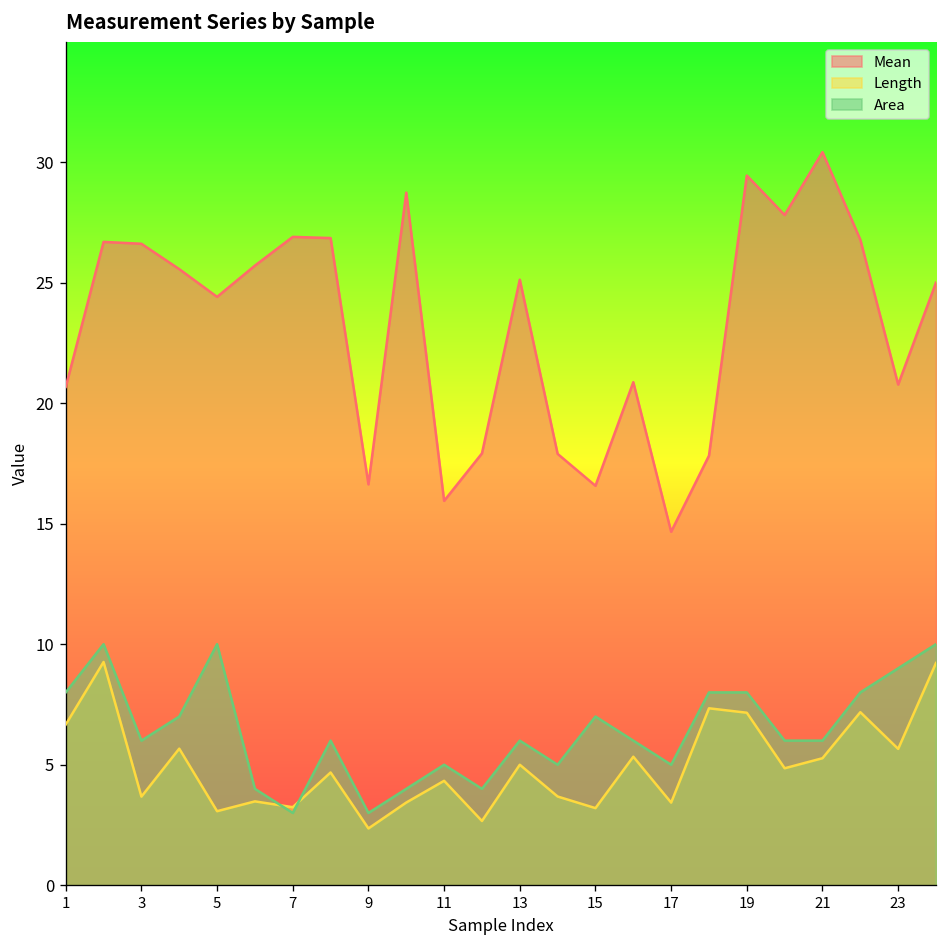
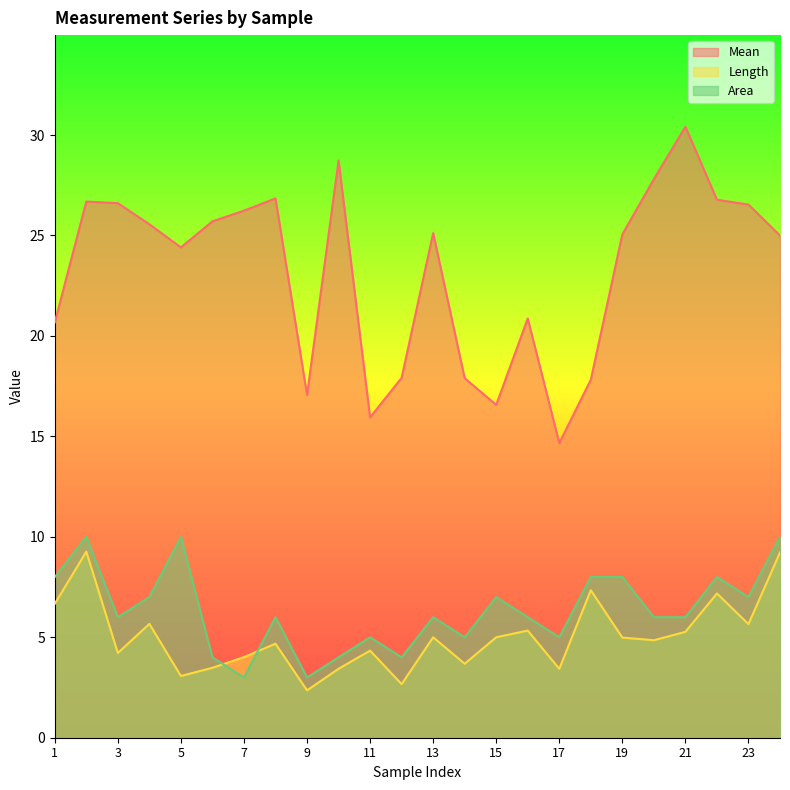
Length, 3: 3.7 -> 4.2
Mean, 7: 26.9 -> 26.2
Length, 7: 3.2 -> 4.0
Mean, 9: 16.6 -> 17.1
Length, 15: 3.2 -> 5.0
Mean, 19: 29.4 -> 25.1
Length, 19: 7.2 -> 5.0
Mean, 23: 20.8 -> 26.5
Area, 23: 9 -> 7
